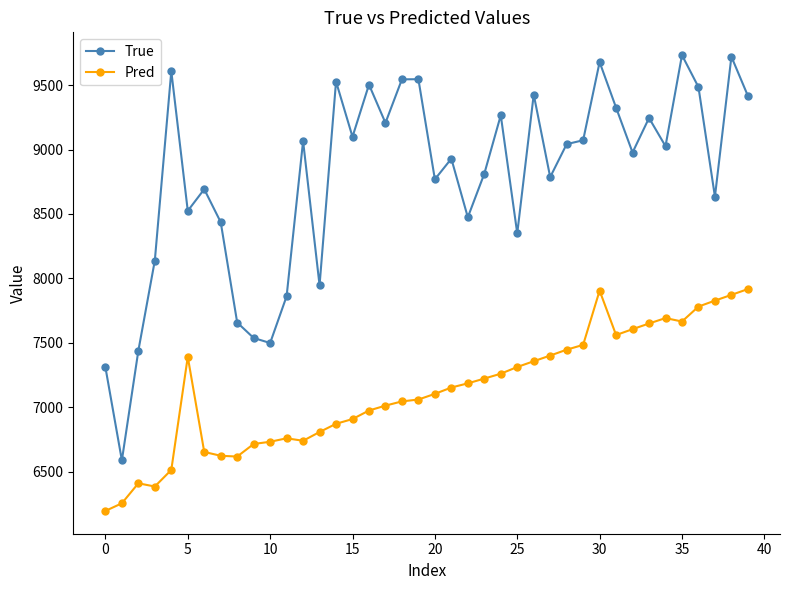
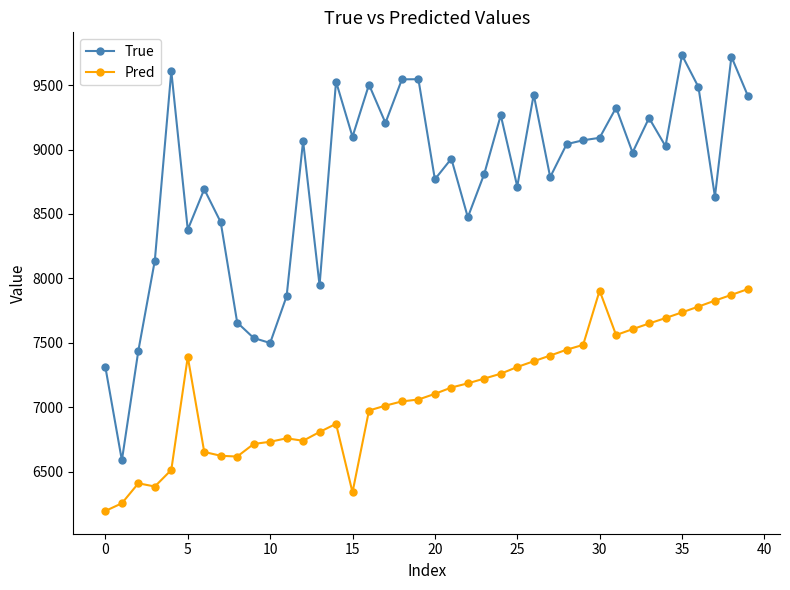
True, 5: 8520 -> 8380
Pred, 15: 6910 -> 6340
True, 25: 8350 -> 8710
True, 30: 9680 -> 9090
Pred, 35: 7660 -> 7740
